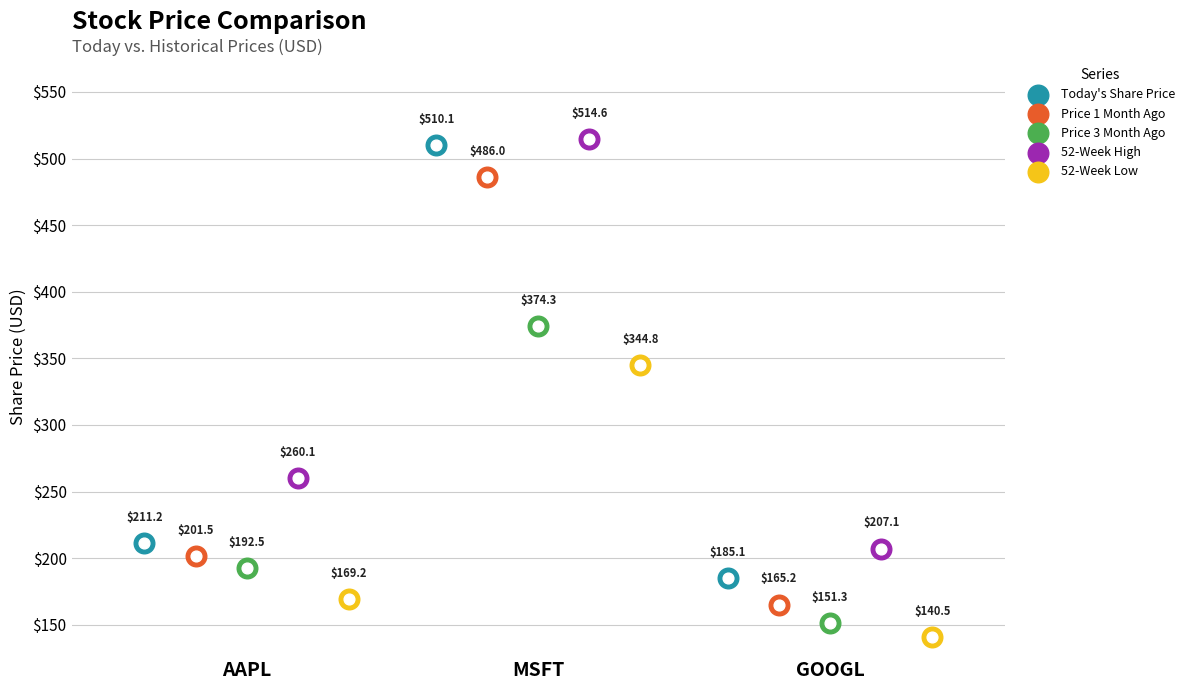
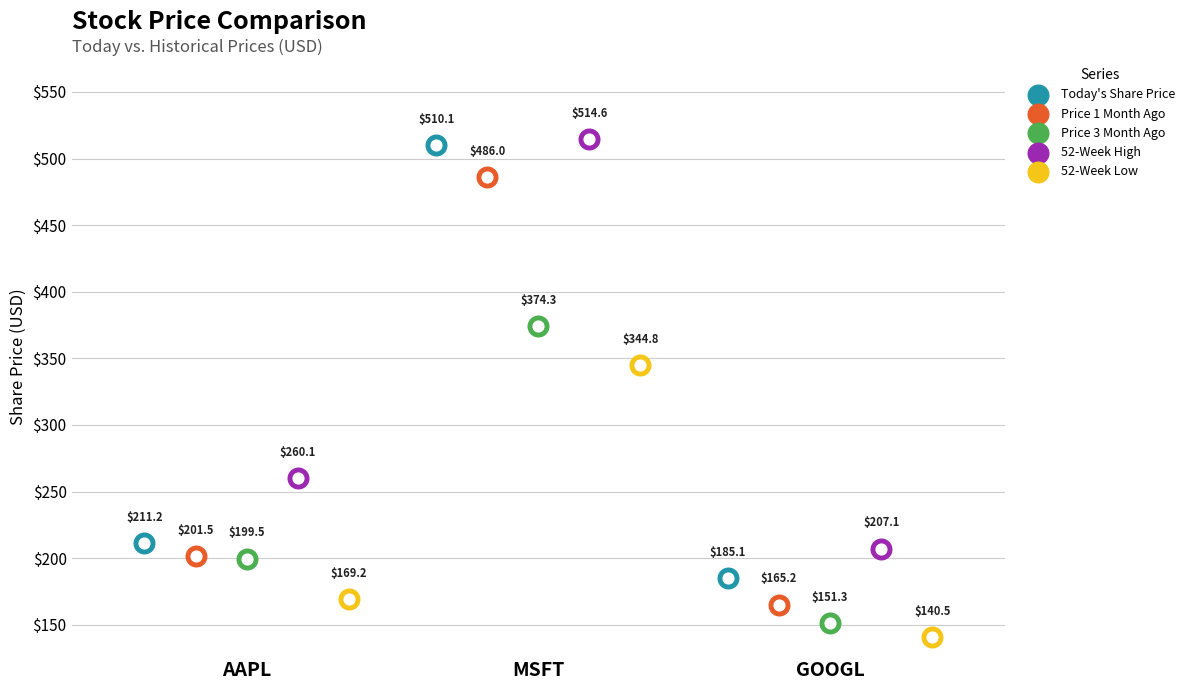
Price 3 Month Ago, AAPL: $192.5 -> $199.5
